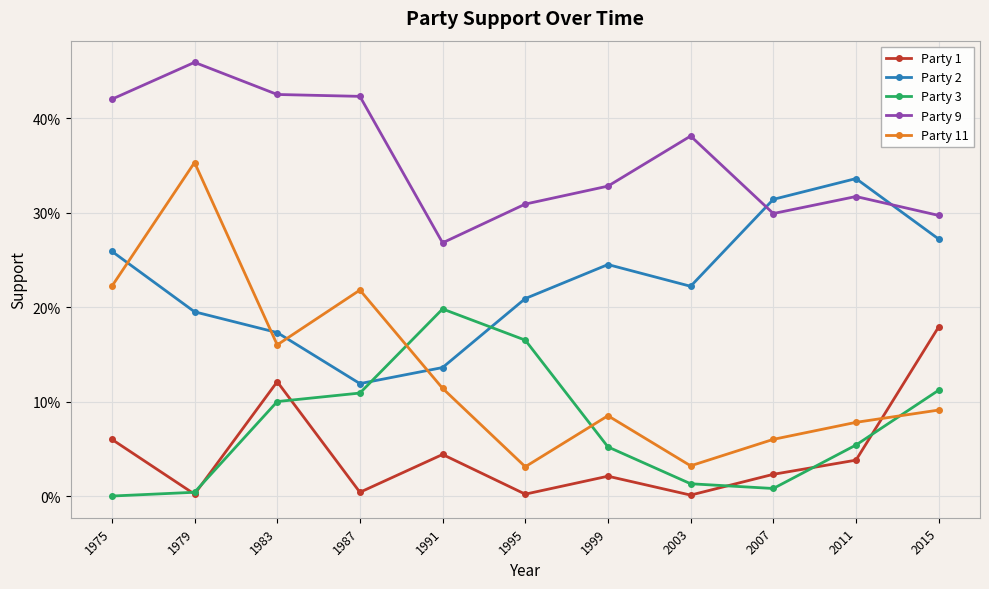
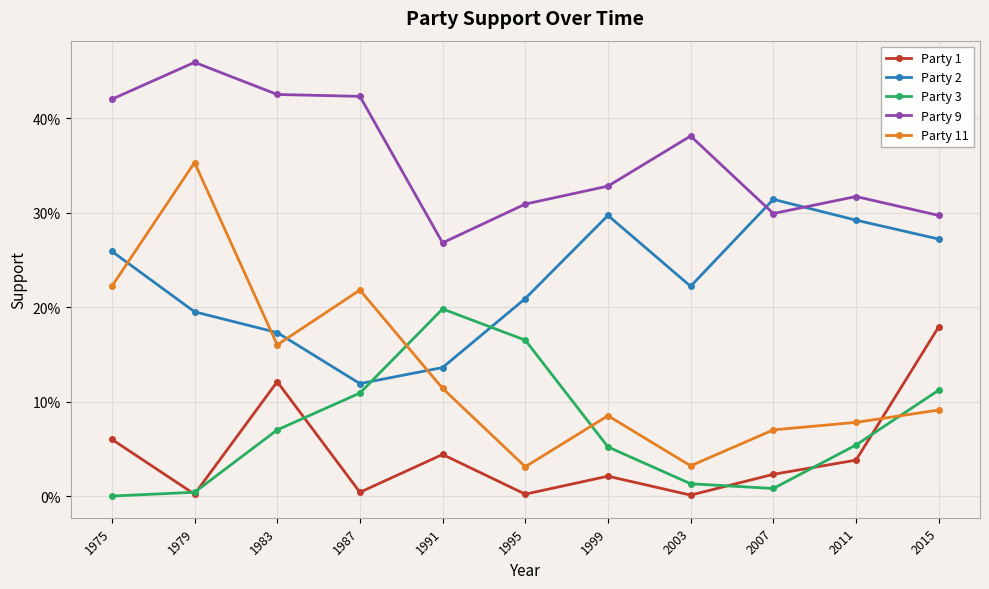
Party 3, 1983: 10% -> 7%
Party 2, 1999: 25% -> 30%
Party 11, 2007: 6% -> 7%
Party 2, 2011: 34% -> 29%
